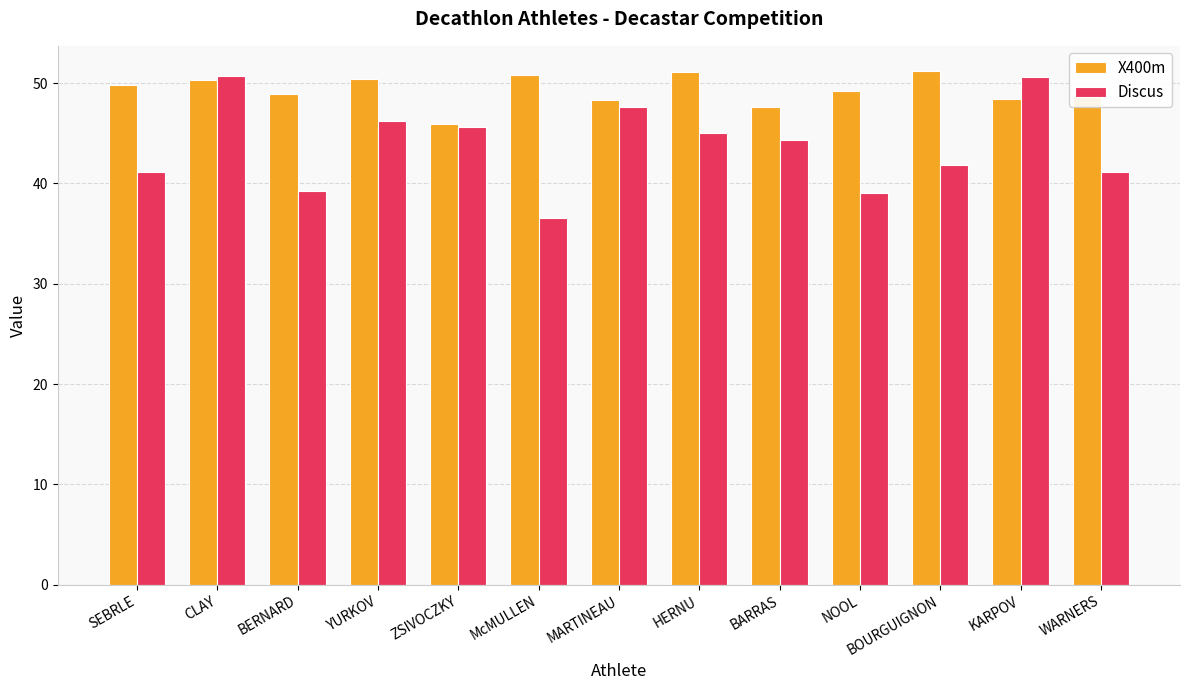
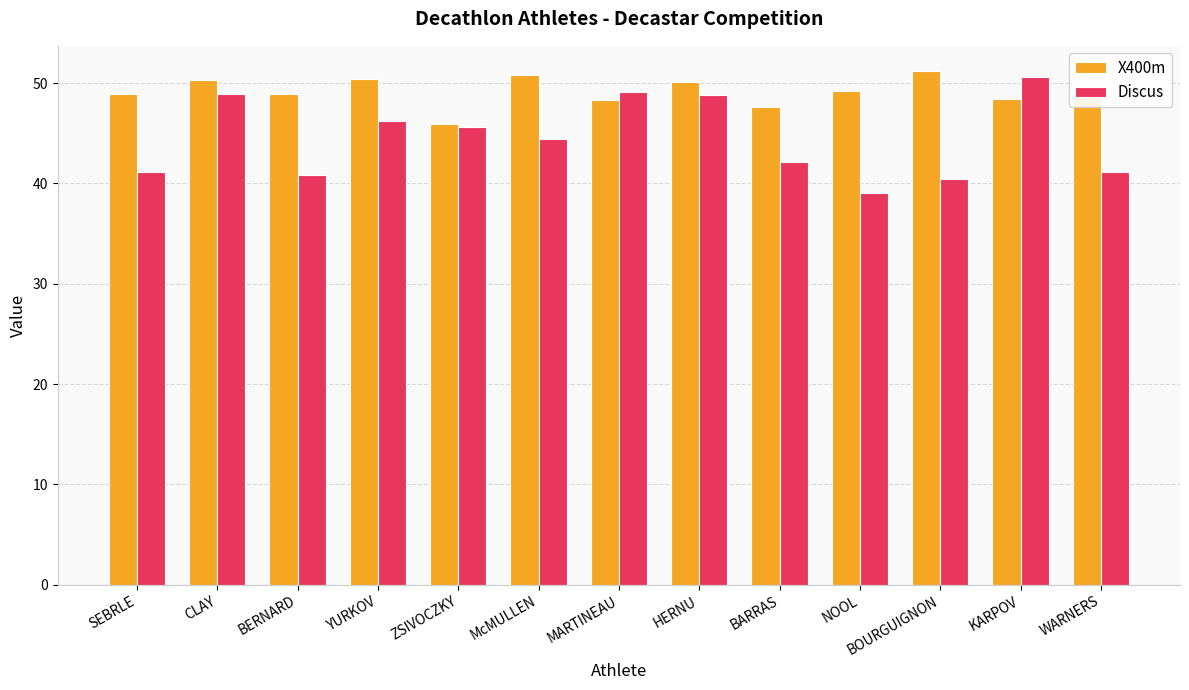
X400m, SEBRLE: 49.8 -> 48.9
Discus, CLAY: 50.7 -> 48.9
Discus, BERNARD: 39.2 -> 40.9
Discus, McMULLEN: 36.5 -> 44.4
Discus, MARTINEAU: 47.6 -> 49.1
X400m, HERNU: 51.1 -> 50.1
Discus, HERNU: 45.0 -> 48.9
Discus, BARRAS: 44.3 -> 42.1
Discus, BOURGUIGNON: 41.8 -> 40.5
